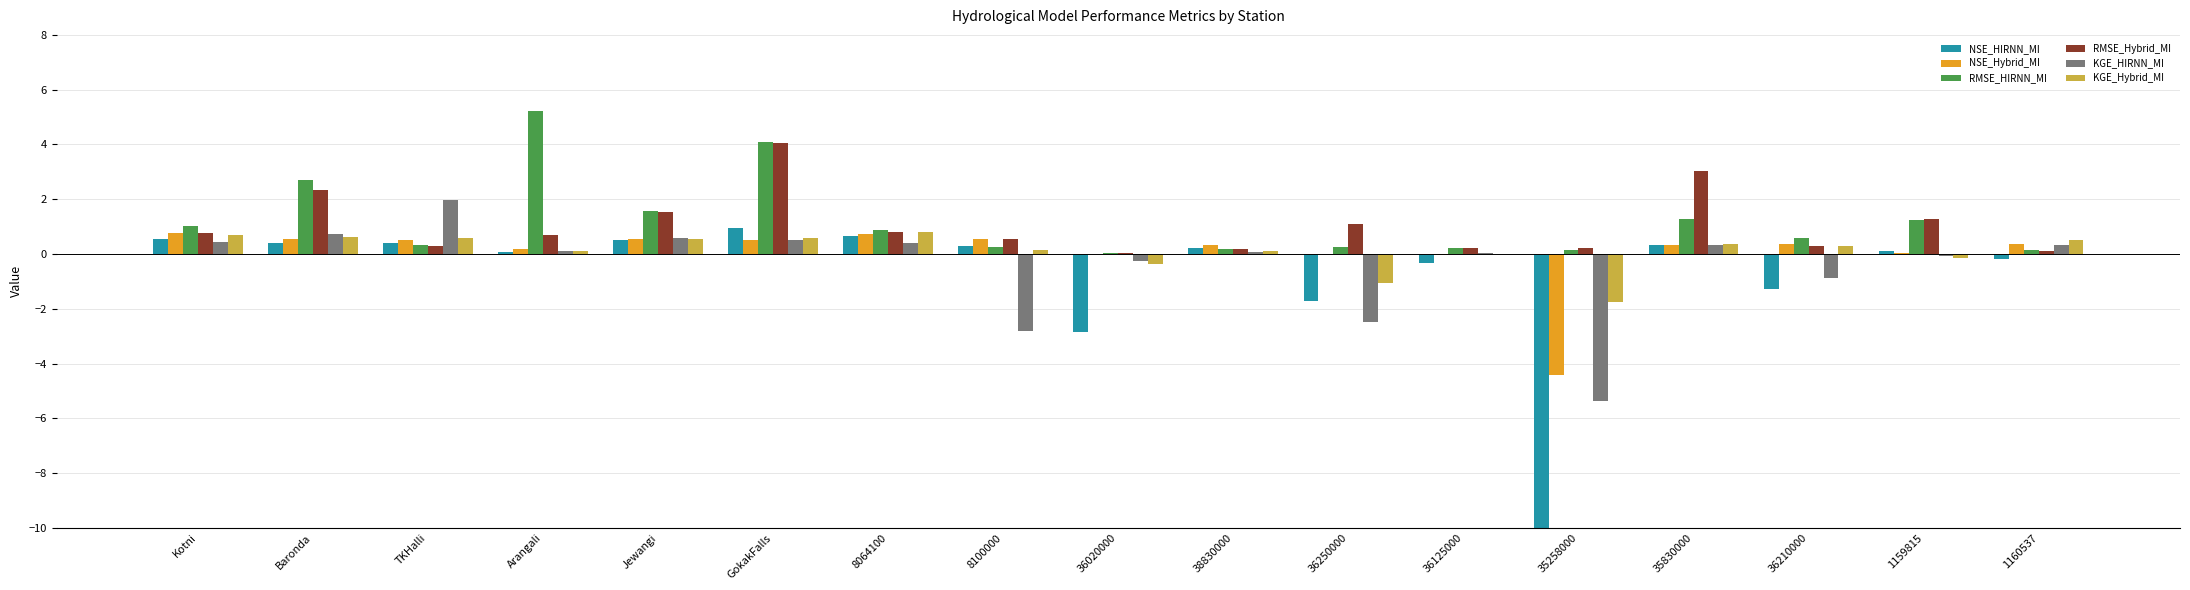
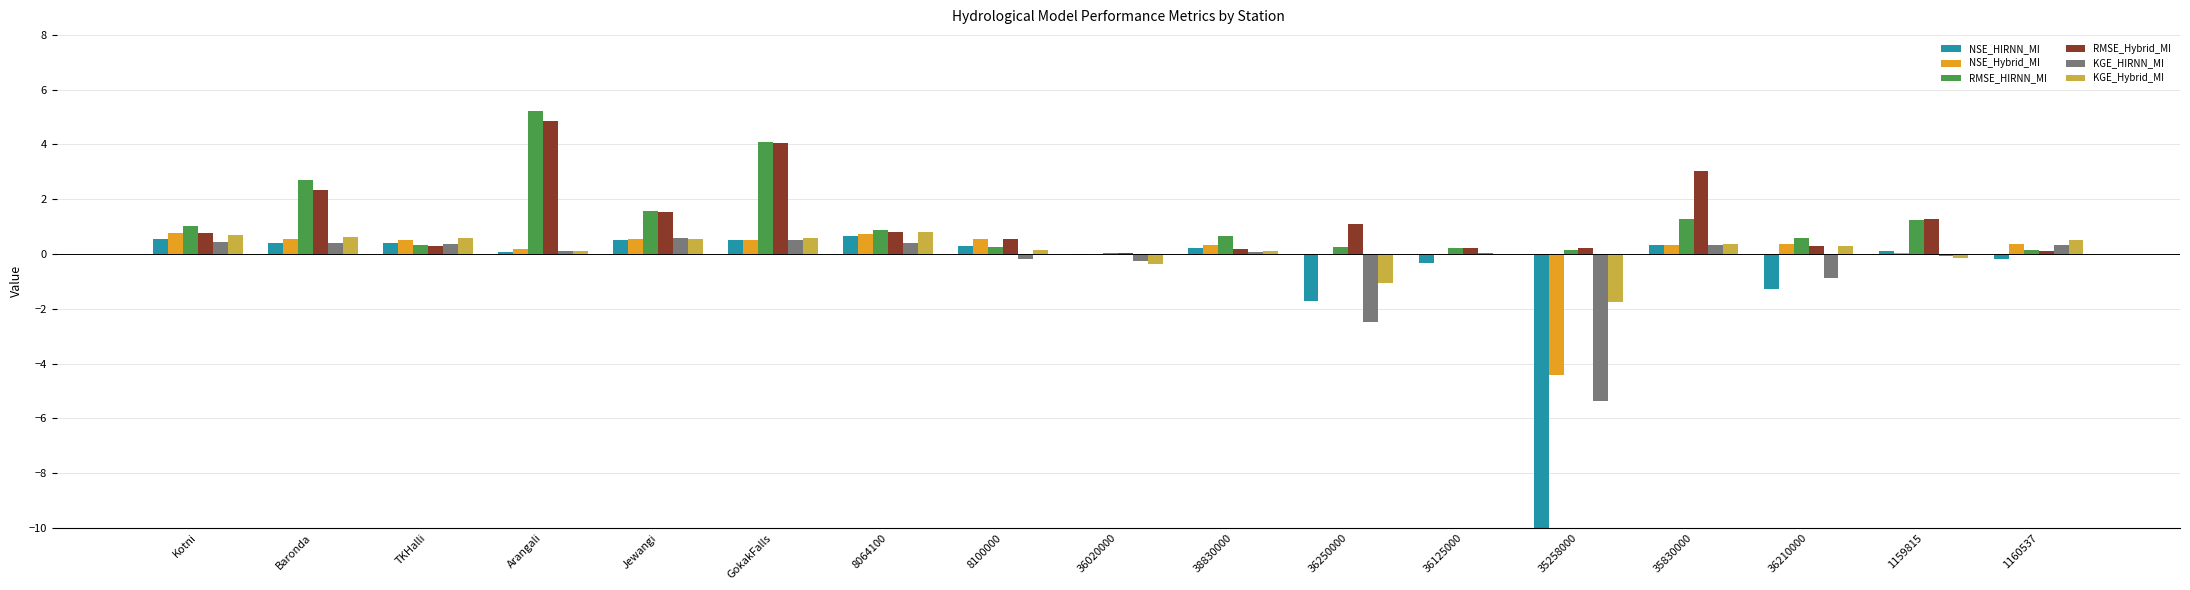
KGE_HIRNN_MI, Baronda: 0.7 -> 0.4
KGE_HIRNN_MI, TKHalli: 2.0 -> 0.3
RMSE_Hybrid_MI, Arangali: 0.7 -> 4.9
NSE_HIRNN_MI, GokakFalls: 1.0 -> 0.5
KGE_HIRNN_MI, 8100000: -2.8 -> -0.2
NSE_HIRNN_MI, 36020000: -2.8 -> 0.0
RMSE_HIRNN_MI, 38830000: 0.2 -> 0.6
